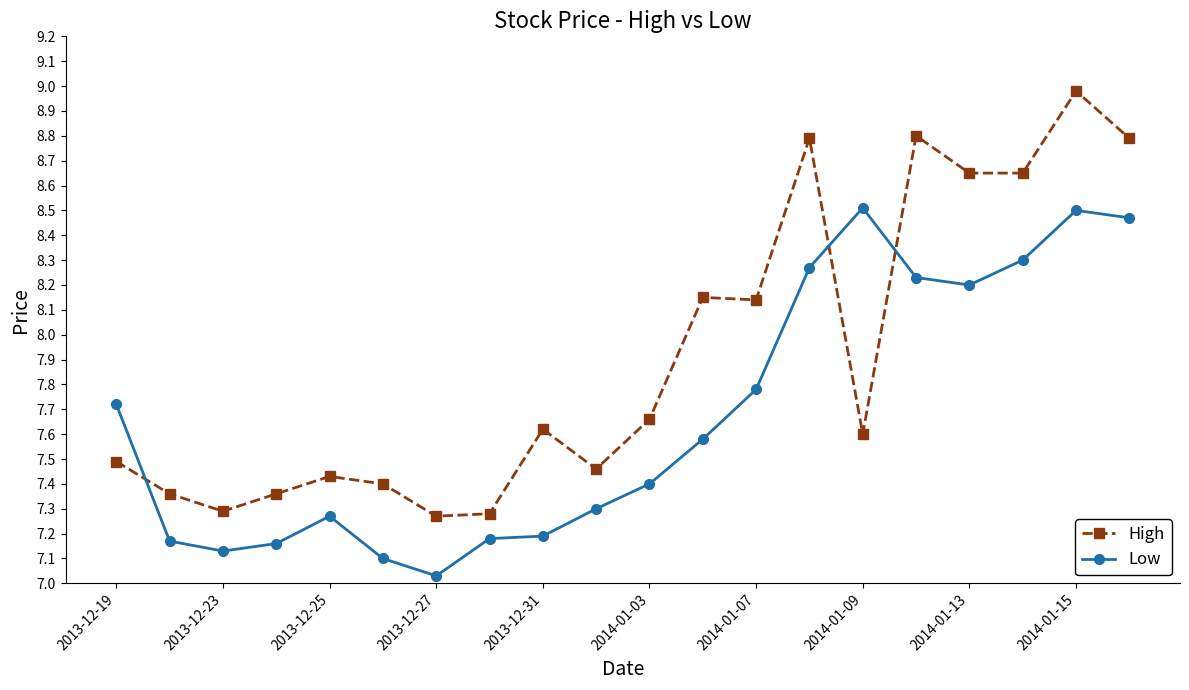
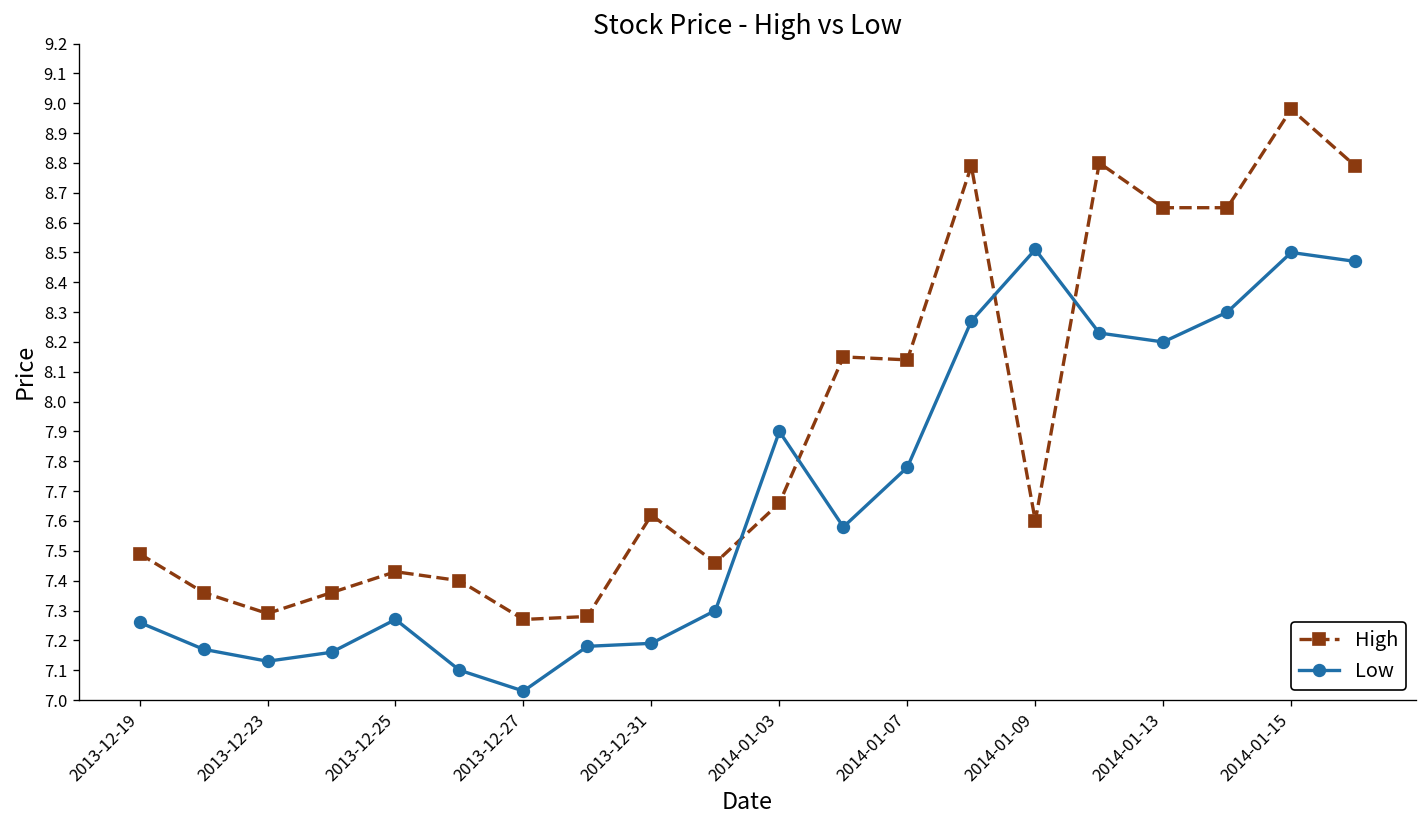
Low, 2013-12-19: 7.72 -> 7.26
Low, 2014-01-03: 7.4 -> 7.9
